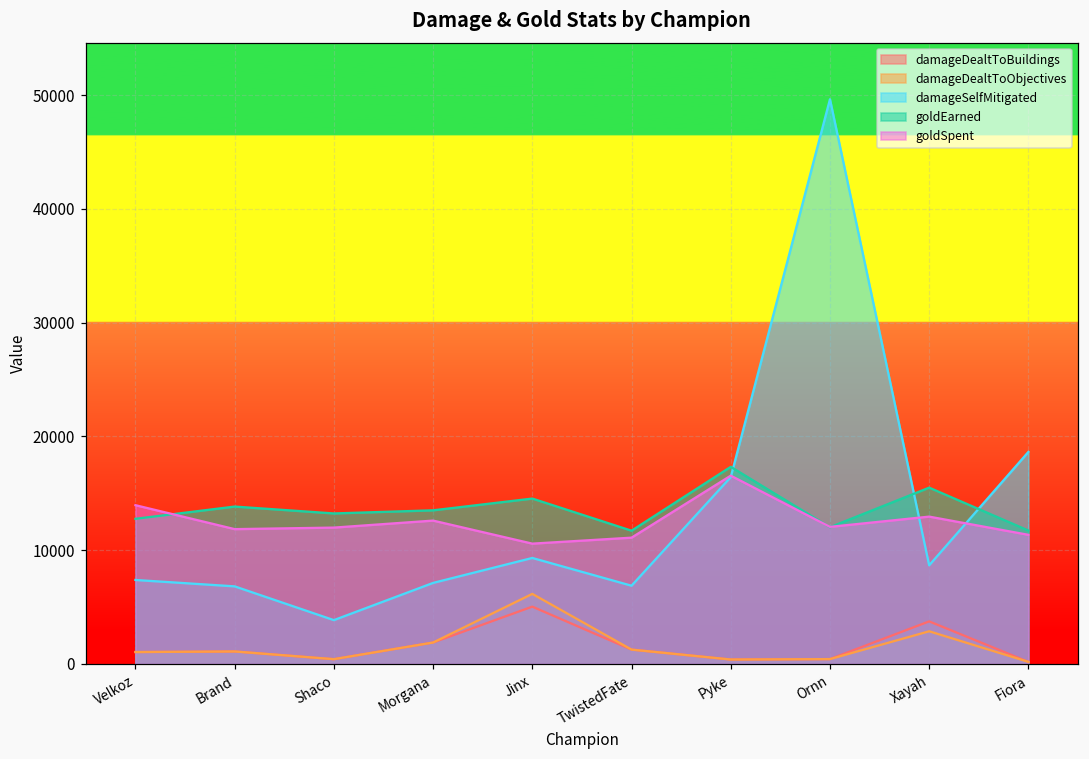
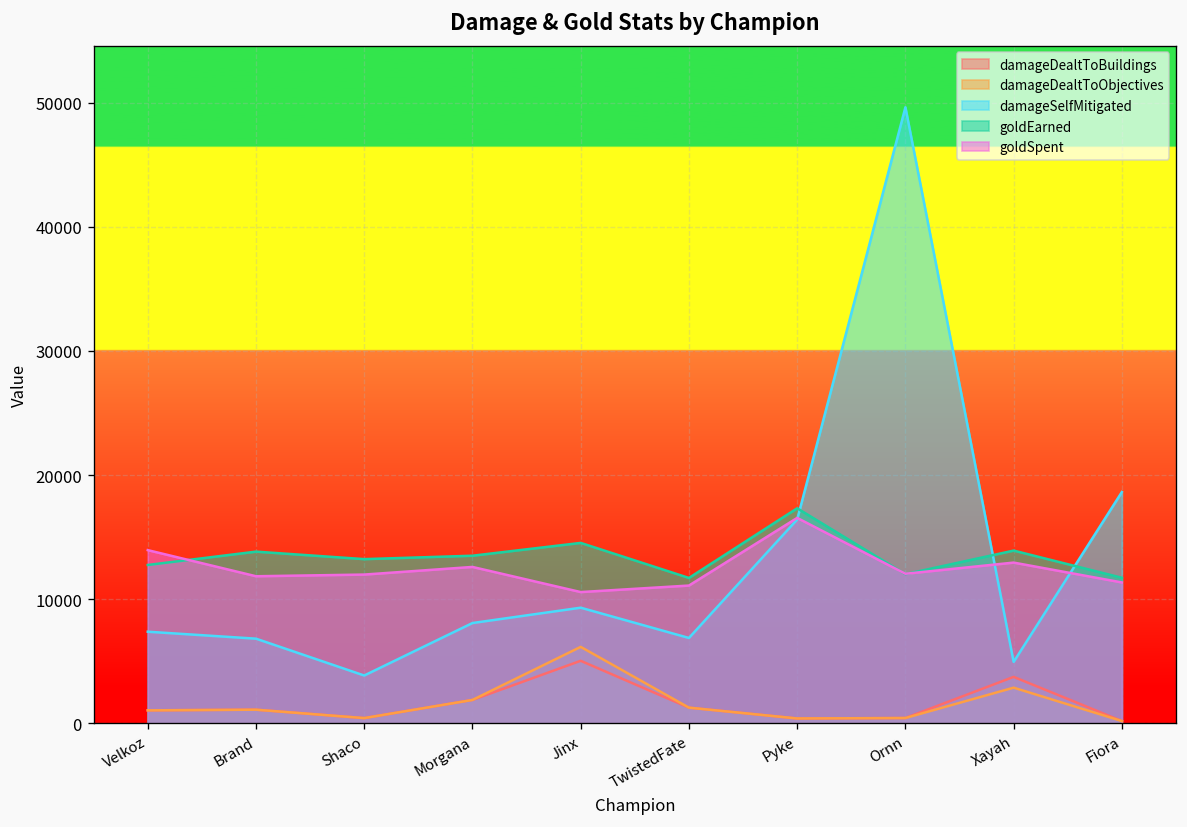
damageSelfMitigated, Morgana: 7100 -> 8100
damageSelfMitigated, Xayah: 8700 -> 4900
goldEarned, Xayah: 15500 -> 13900
